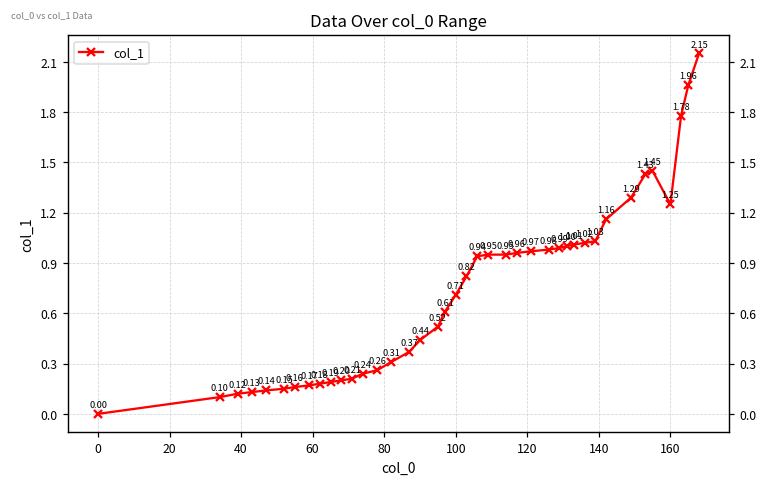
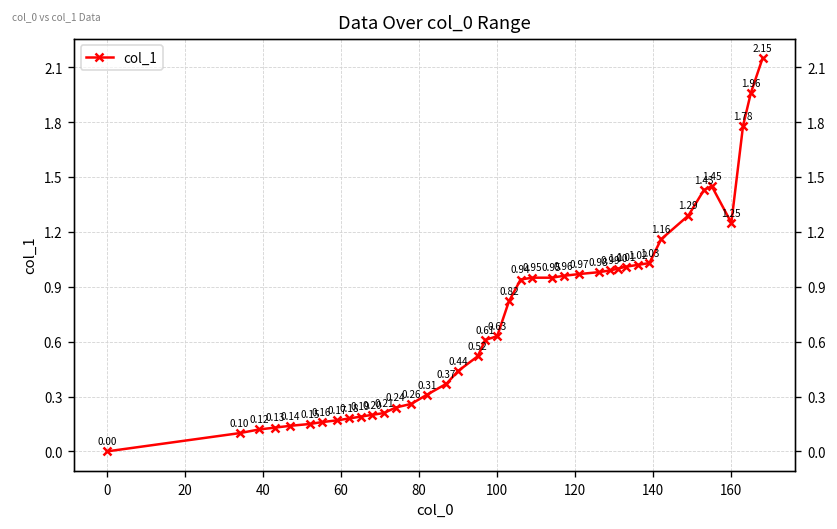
100: 0.71 -> 0.63
